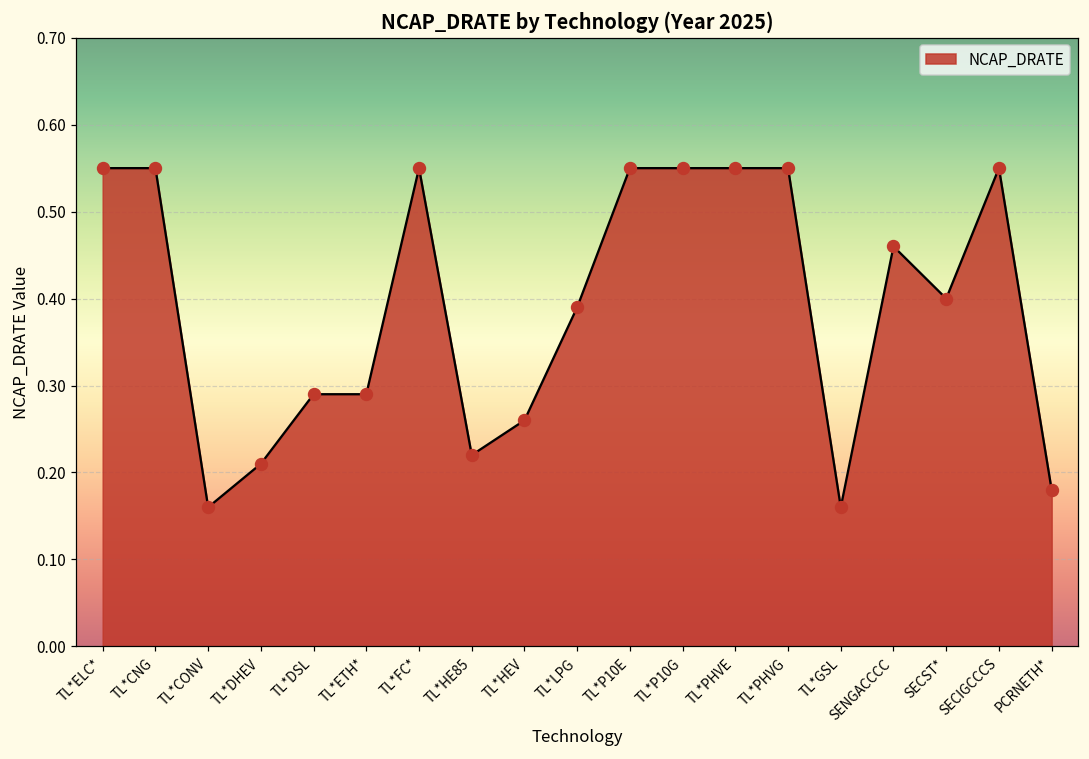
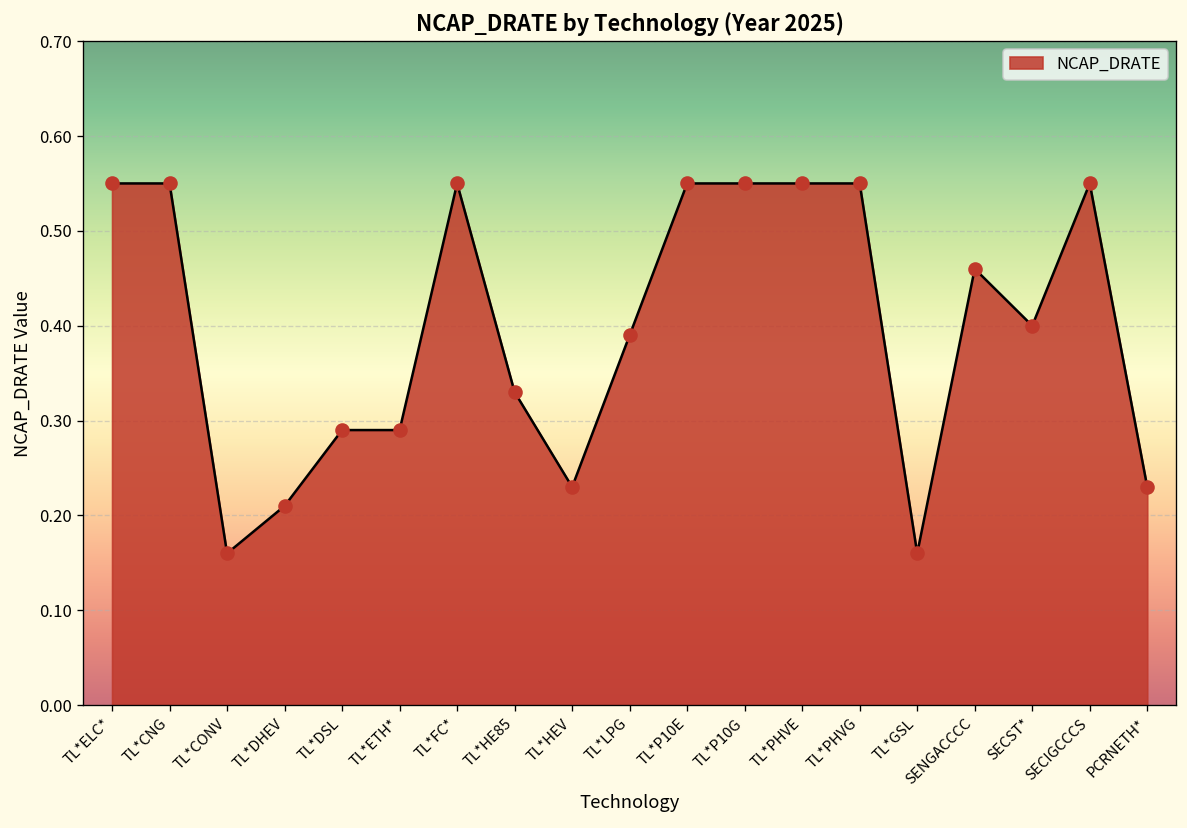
TL*HE85: 0.22 -> 0.33
TL*HEV: 0.26 -> 0.23
PCRNETH*: 0.18 -> 0.23
